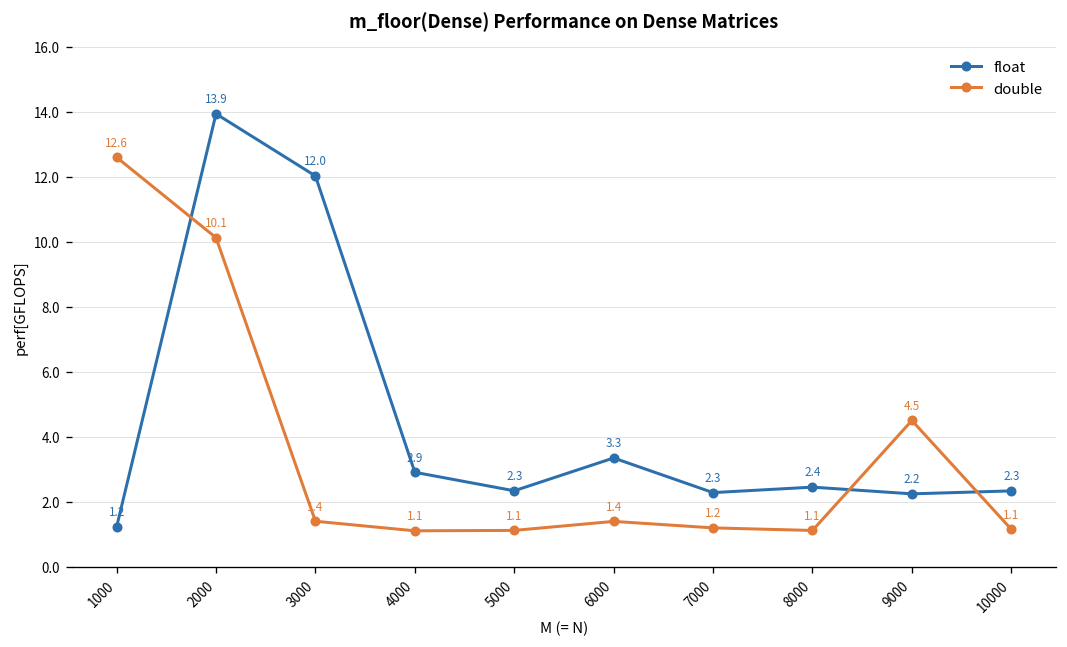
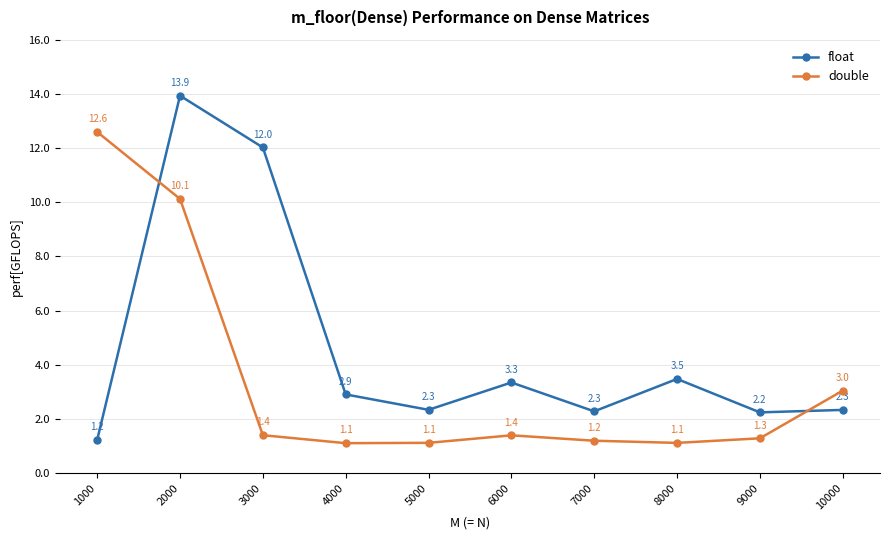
float, 8000: 2.4 -> 3.5
double, 9000: 4.5 -> 1.3
double, 10000: 1.1 -> 3.0
